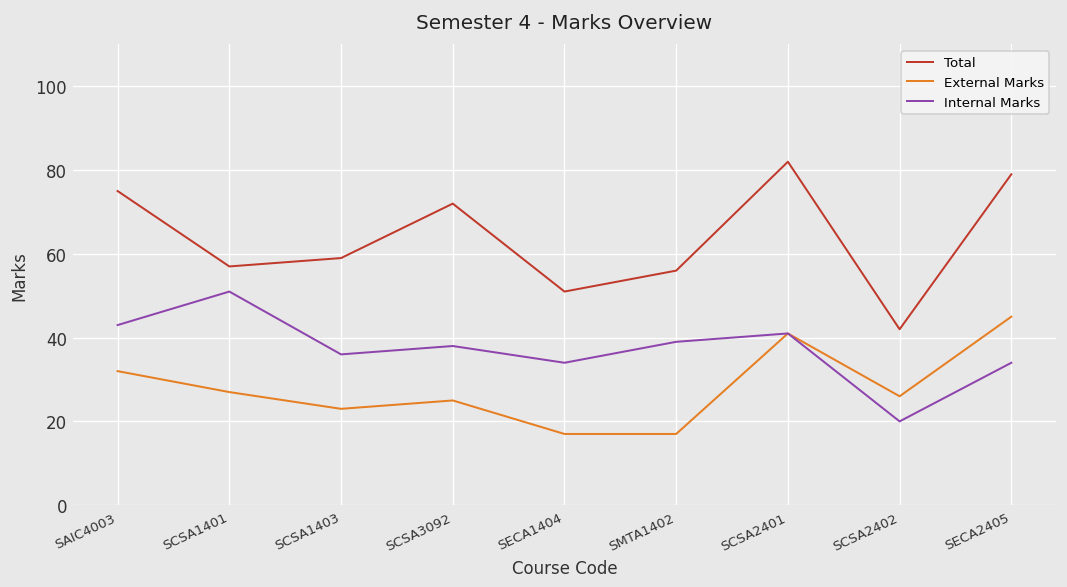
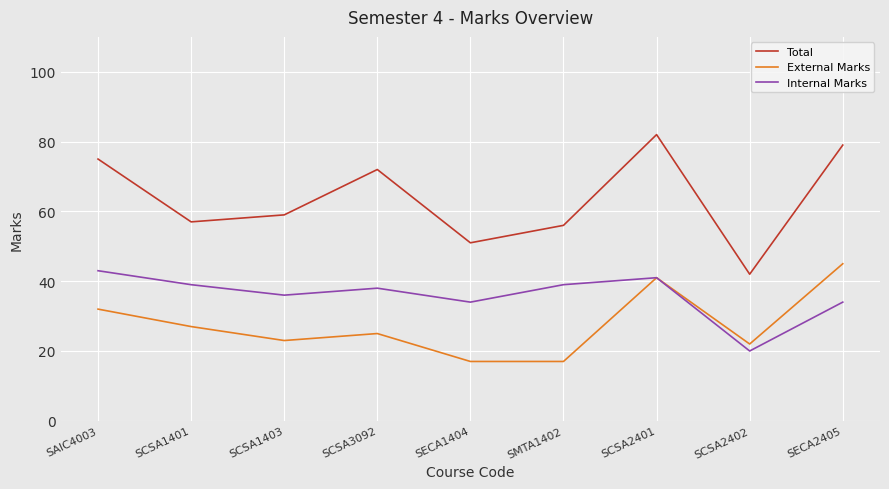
Internal Marks, SCSA1401: 51 -> 39
External Marks, SCSA2402: 26 -> 22
